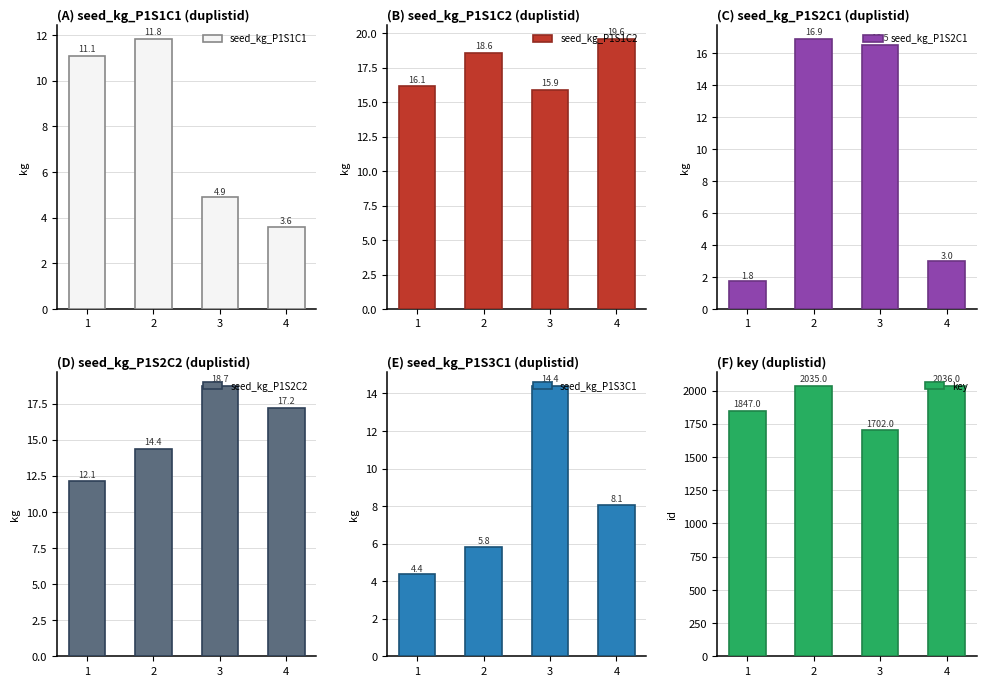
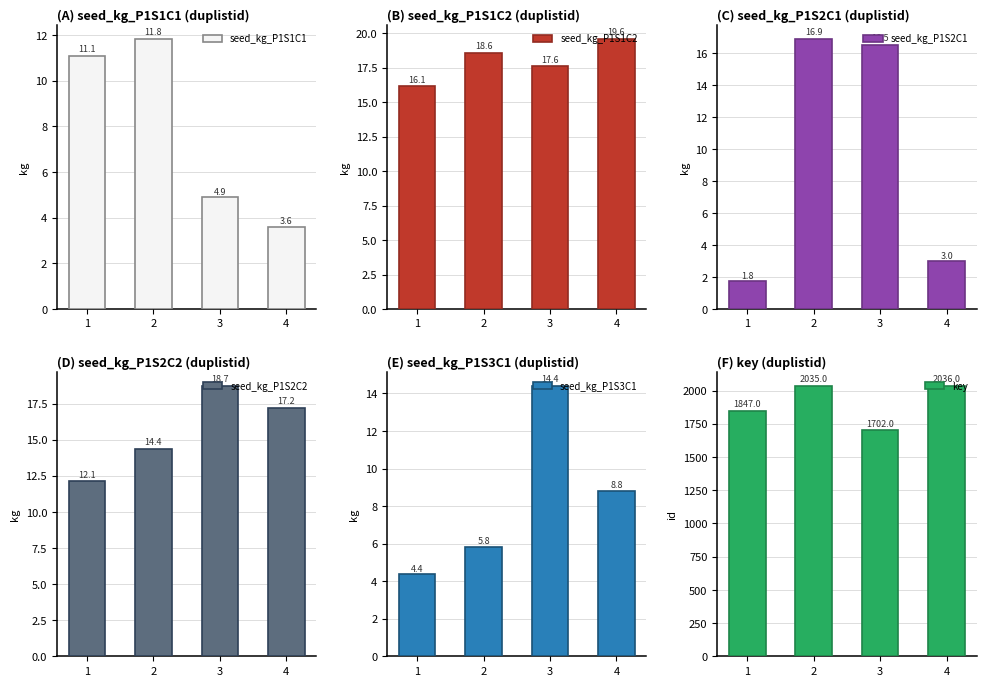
(B) seed_kg_P1S1C2 (duplistid), 3: 15.9 -> 17.6
(E) seed_kg_P1S3C1 (duplistid), 4: 8.1 -> 8.8
